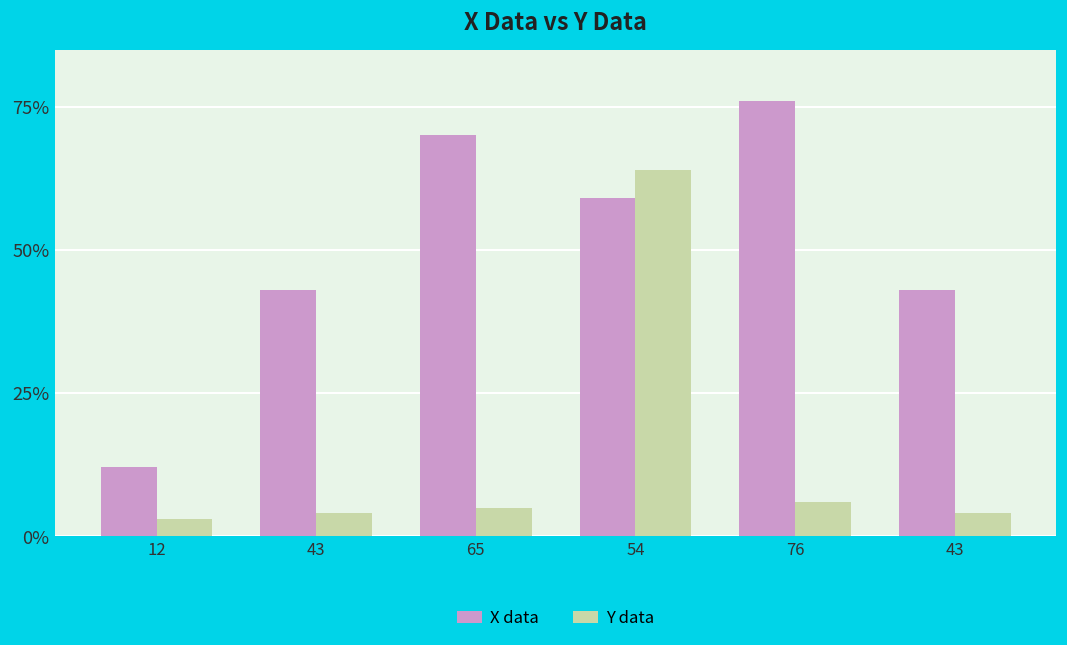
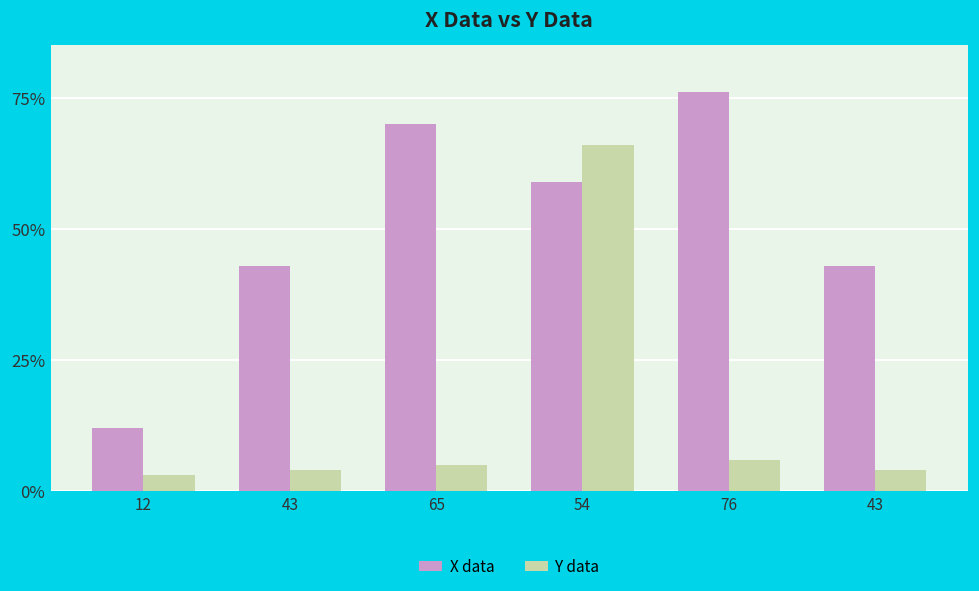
Y data, 54: 64% -> 66%
